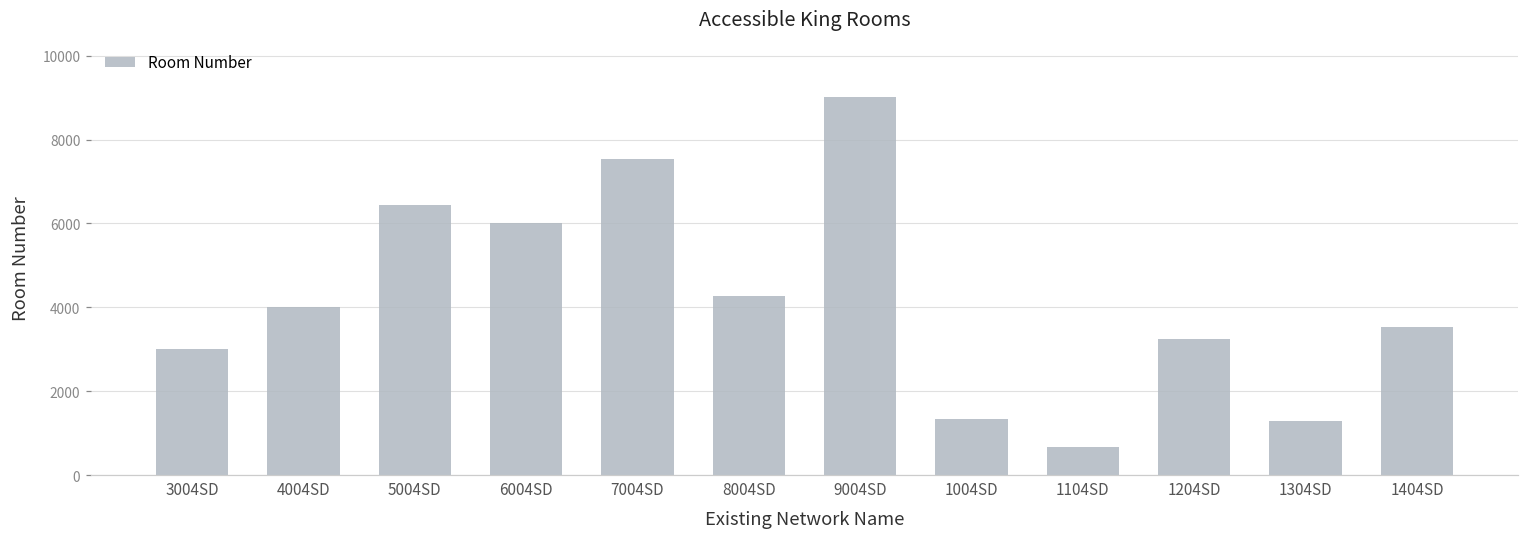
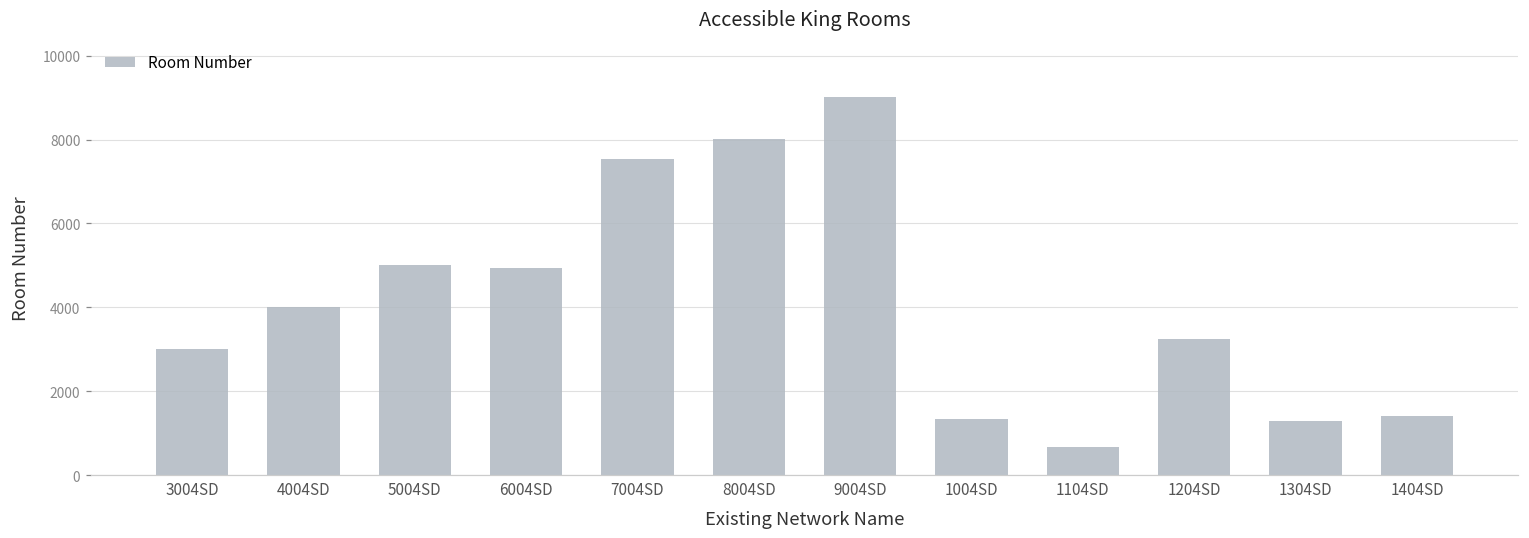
5004SD: 6400 -> 5000
6004SD: 6000 -> 4900
8004SD: 4300 -> 8000
1404SD: 3500 -> 1400
